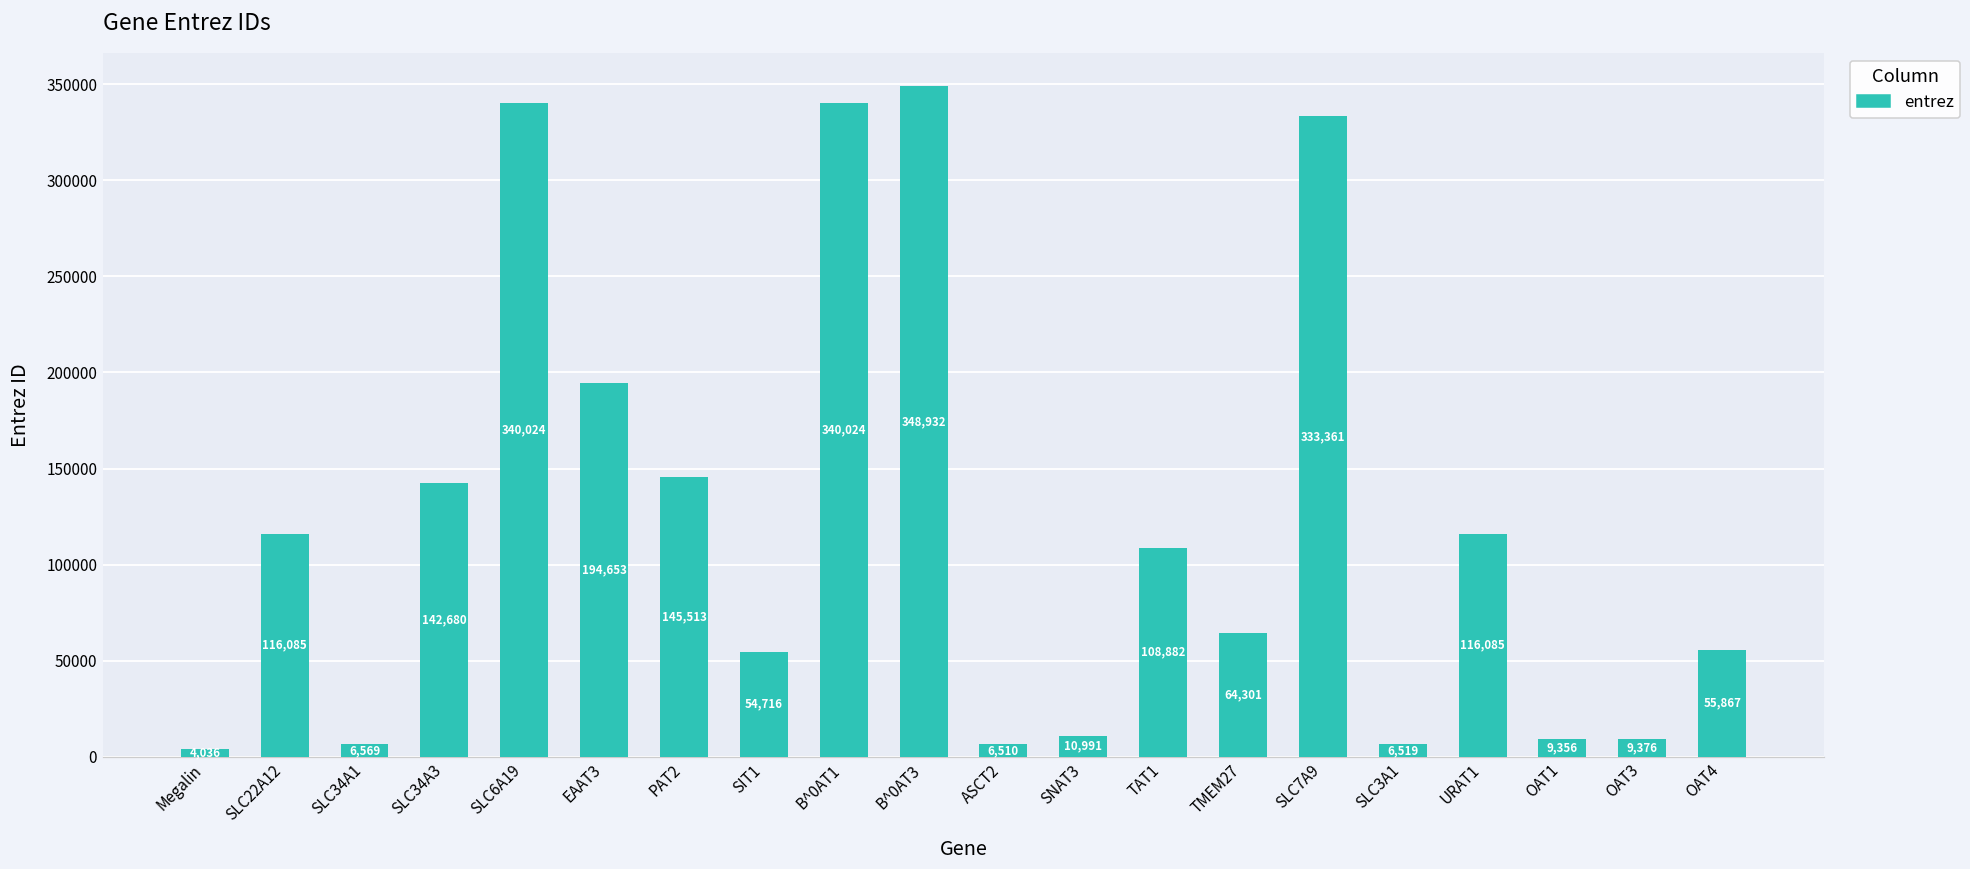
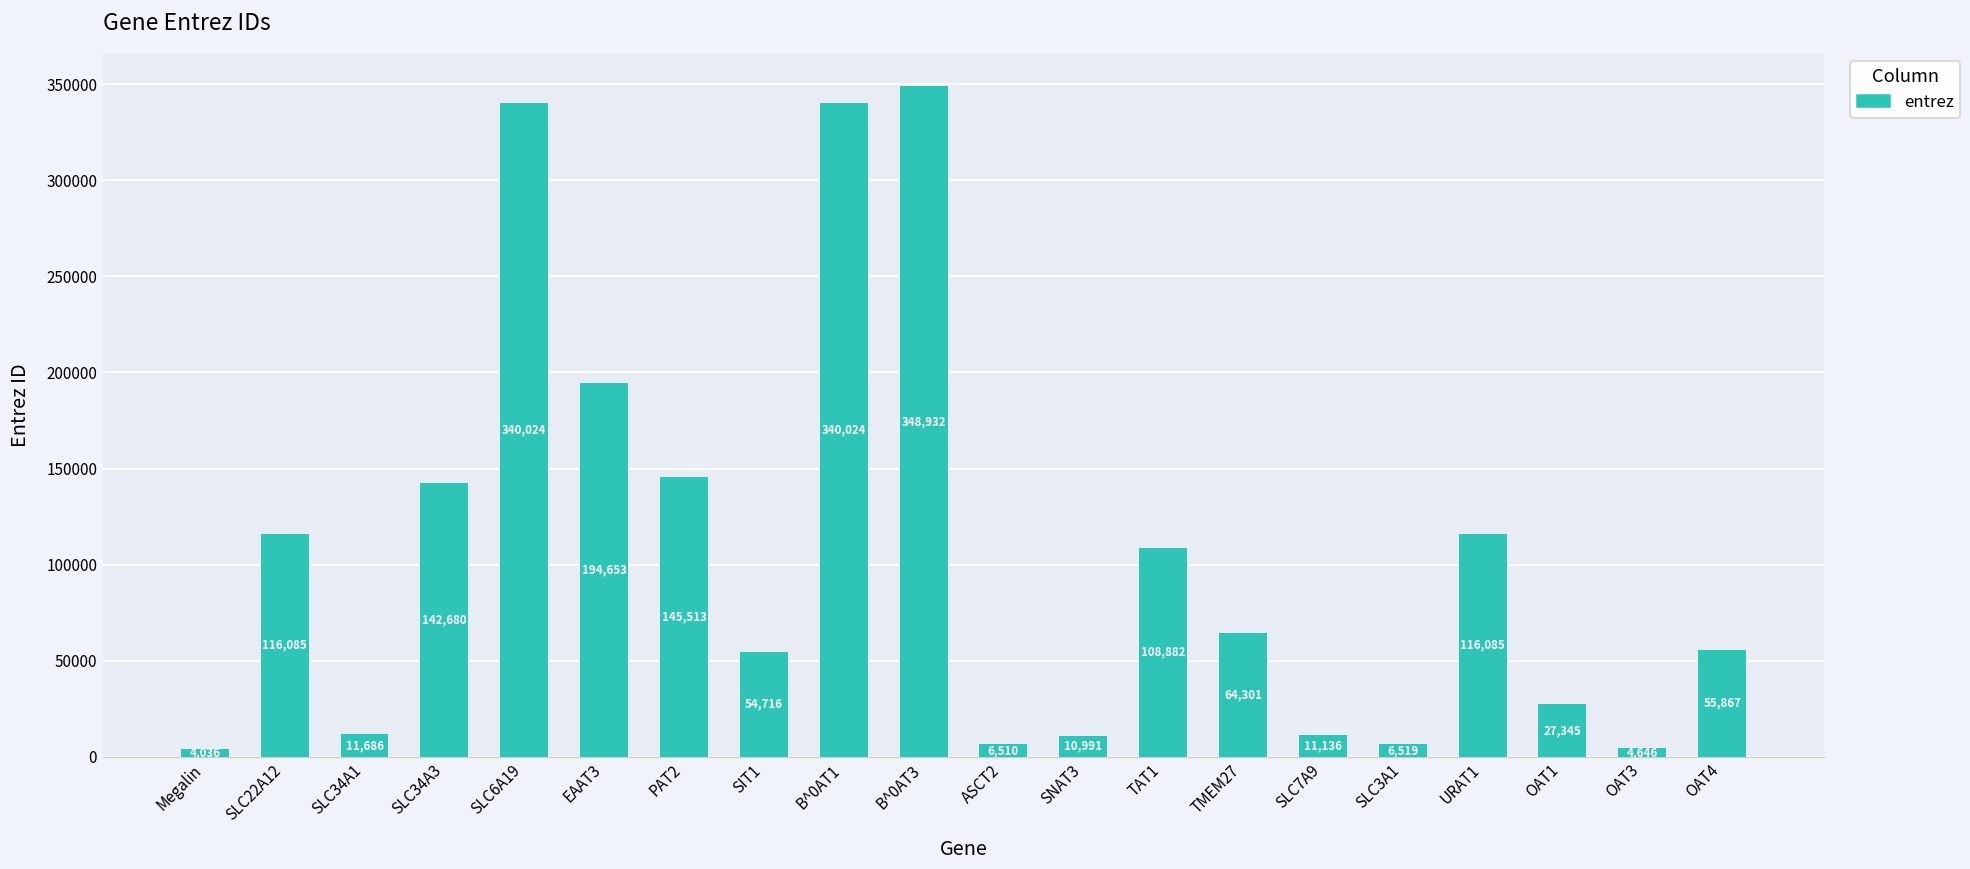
SLC34A1: 6,569 -> 11,686
SLC7A9: 333,361 -> 11,136
OAT1: 9,356 -> 27,345
OAT3: 9,376 -> 4,646
